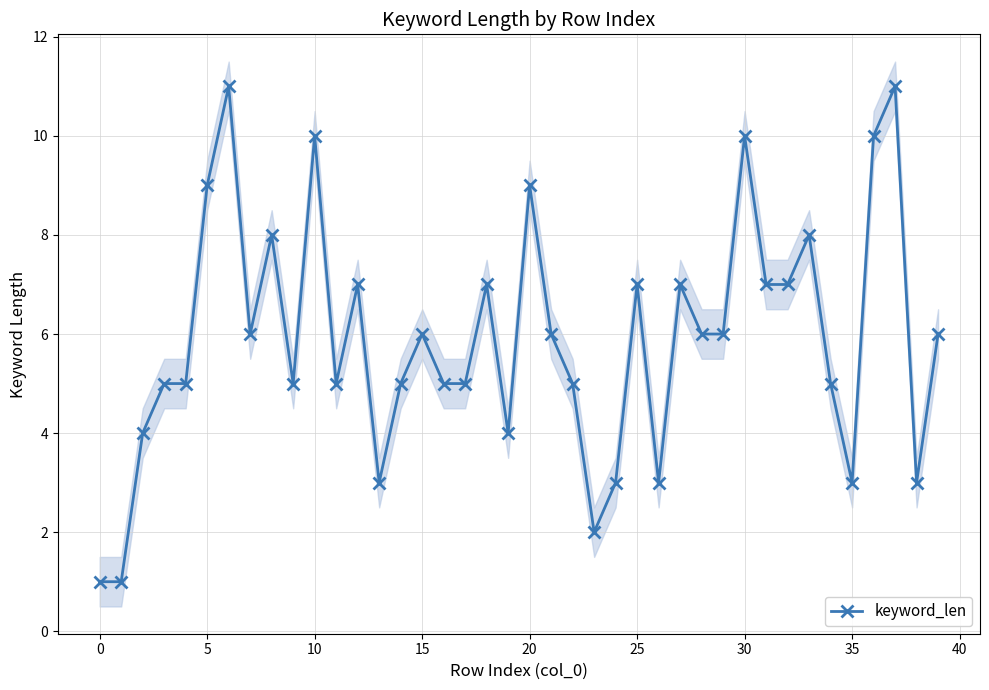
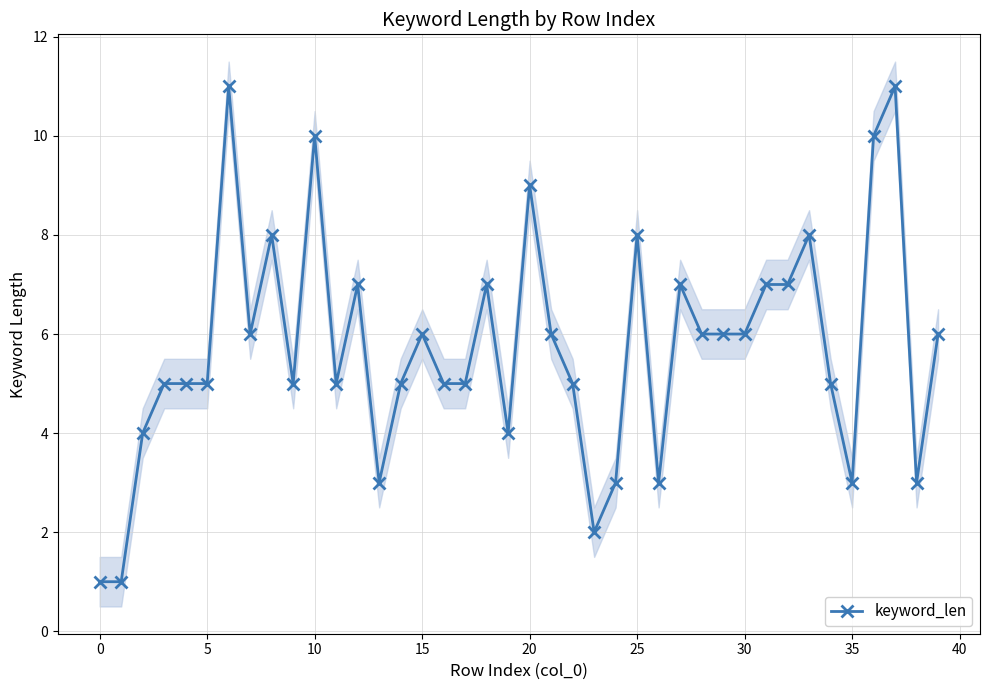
keyword_len, 5: 9 -> 5
keyword_len, 25: 7 -> 8
keyword_len, 30: 10 -> 6
